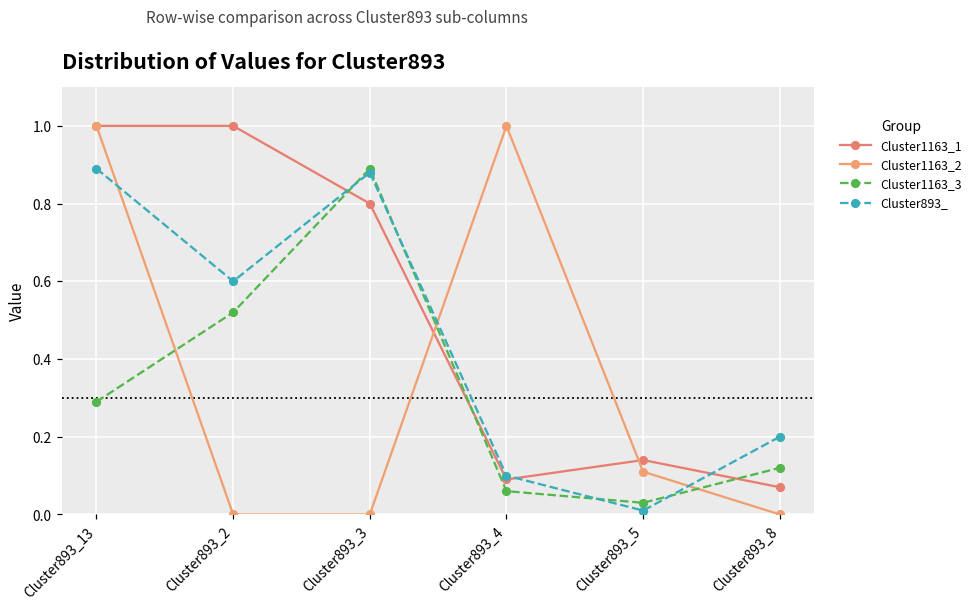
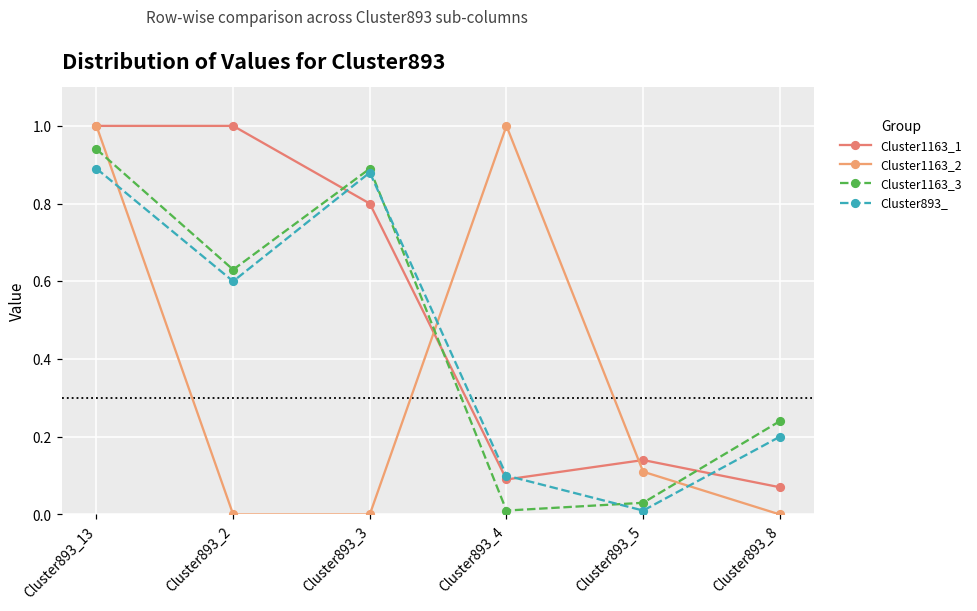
Cluster1163_3, Cluster893_13: 0.29 -> 0.94
Cluster1163_3, Cluster893_2: 0.52 -> 0.63
Cluster1163_3, Cluster893_4: 0.06 -> 0.01
Cluster1163_3, Cluster893_8: 0.12 -> 0.24
